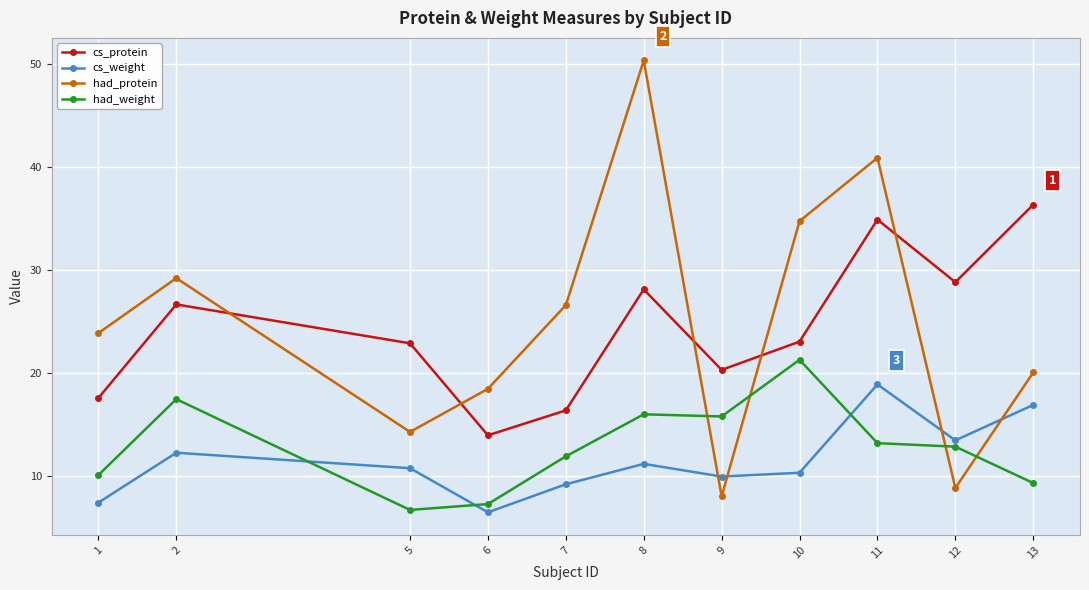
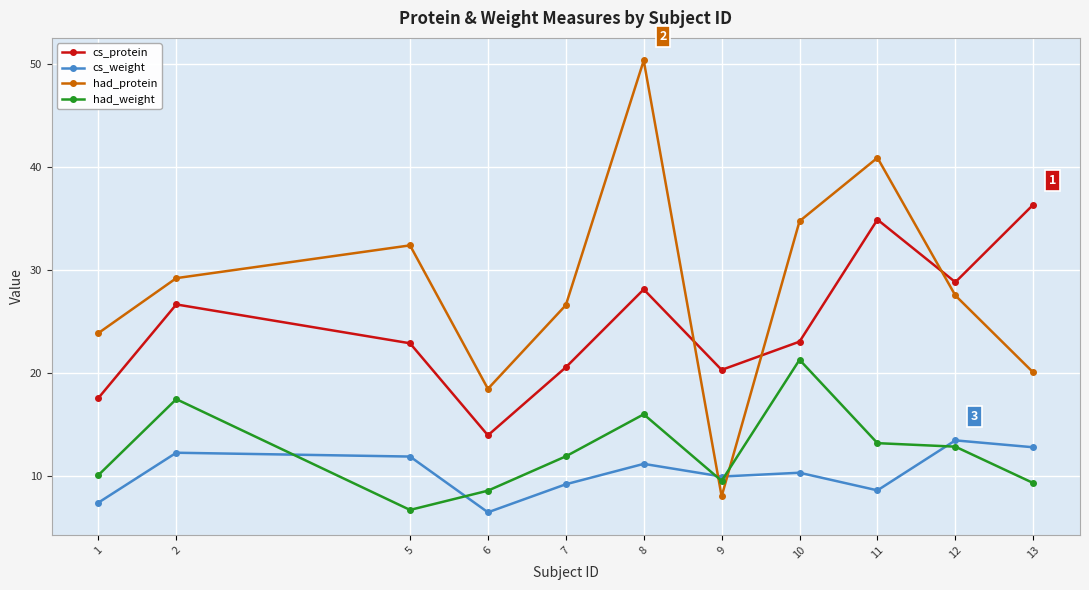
cs_weight, 5: 10.8 -> 11.9
had_protein, 5: 14.3 -> 32.4
had_weight, 6: 7.3 -> 8.6
cs_protein, 7: 16.4 -> 20.6
had_weight, 9: 15.8 -> 9.6
cs_weight, 11: 18.9 -> 8.6
had_protein, 12: 8.9 -> 27.5
cs_weight, 13: 16.9 -> 12.8
